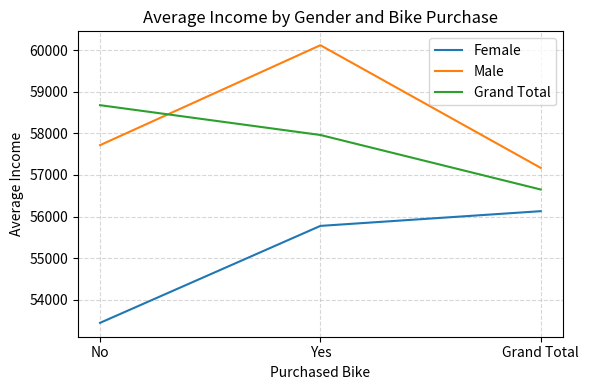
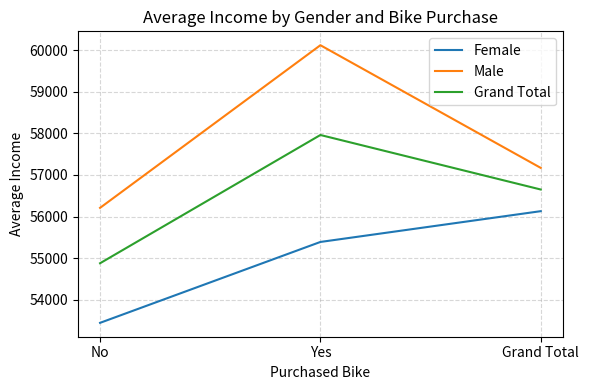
Male, No: 57700 -> 56200
Grand Total, No: 58700 -> 54900
Female, Yes: 55800 -> 55400
